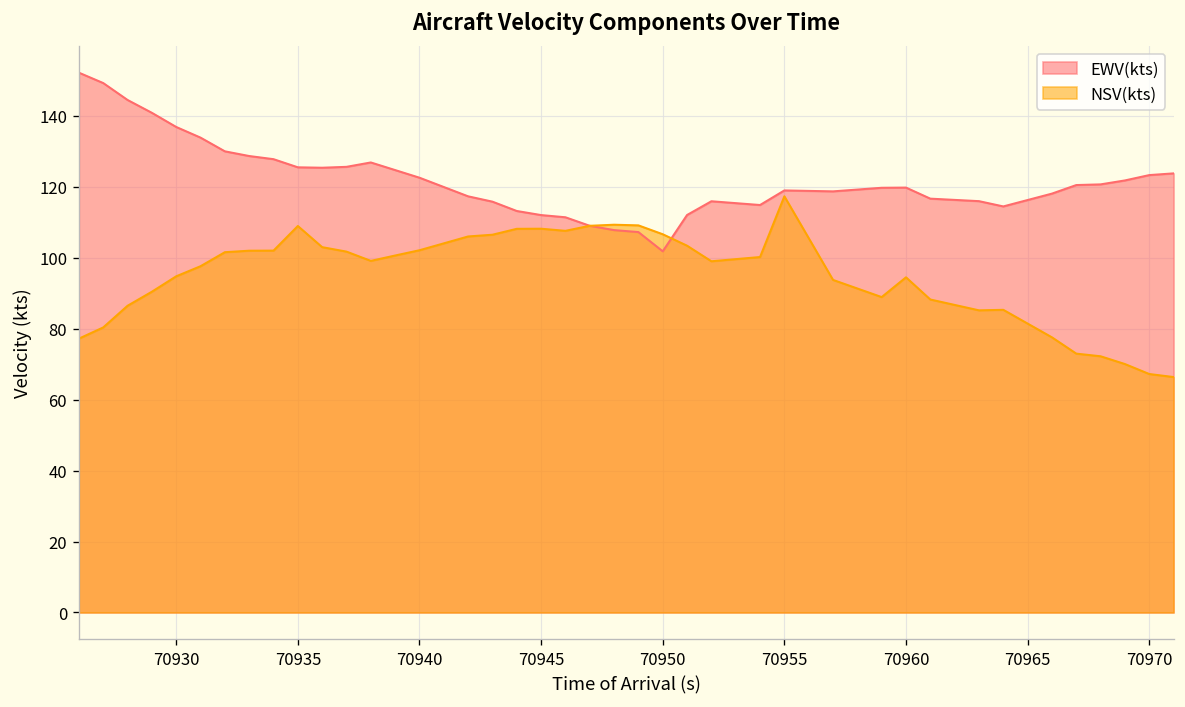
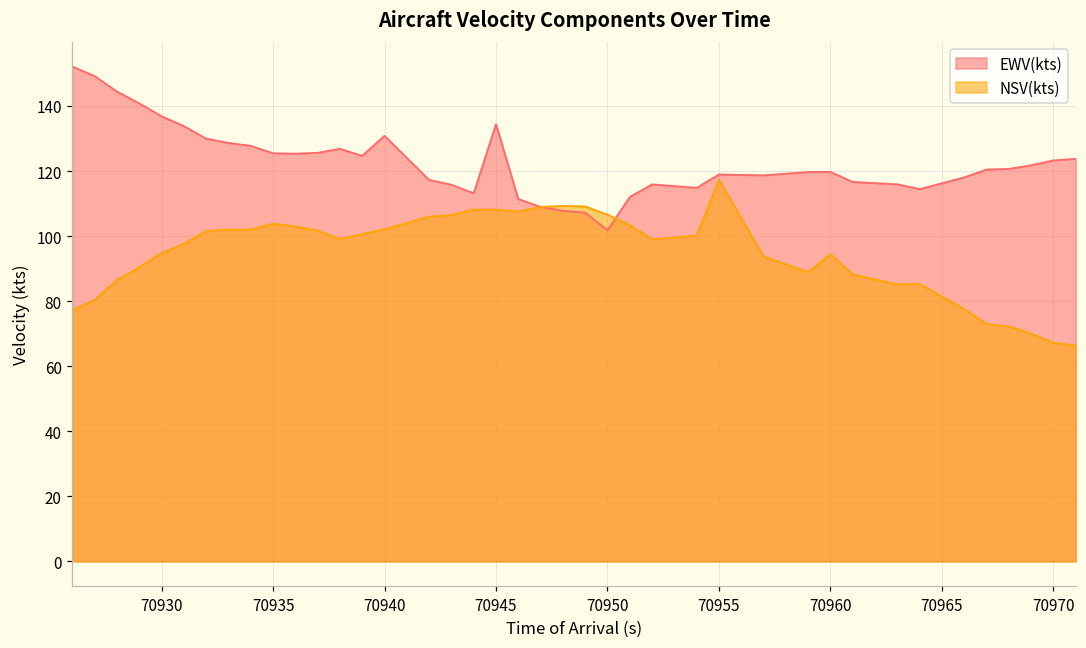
NSV(kts), 70935: 109 -> 104
EWV(kts), 70940: 123 -> 131
EWV(kts), 70945: 112 -> 134
